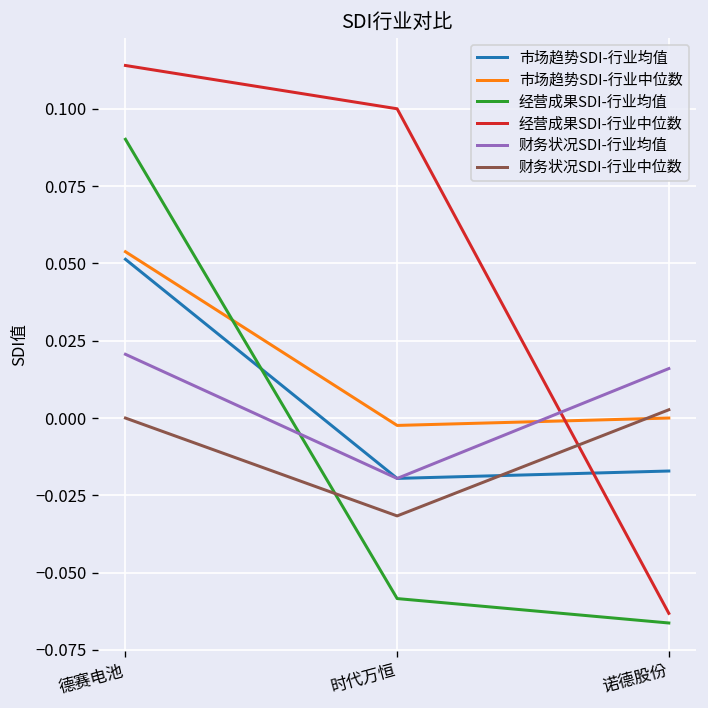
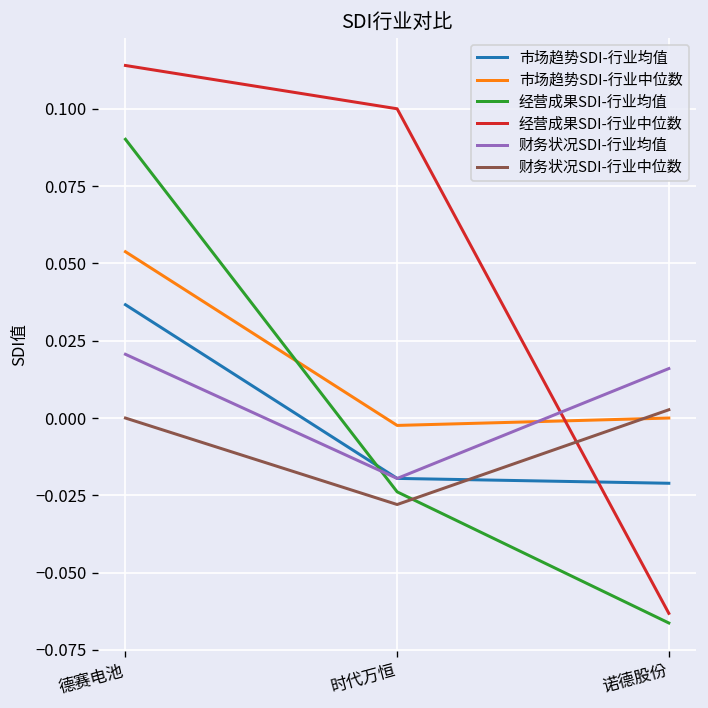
市场趋势SDI-行业均值, 德赛电池: 0.051 -> 0.037
经营成果SDI-行业均值, 时代万恒: -0.058 -> -0.024
财务状况SDI-行业中位数, 时代万恒: -0.032 -> -0.028
市场趋势SDI-行业均值, 诺德股份: -0.017 -> -0.021
